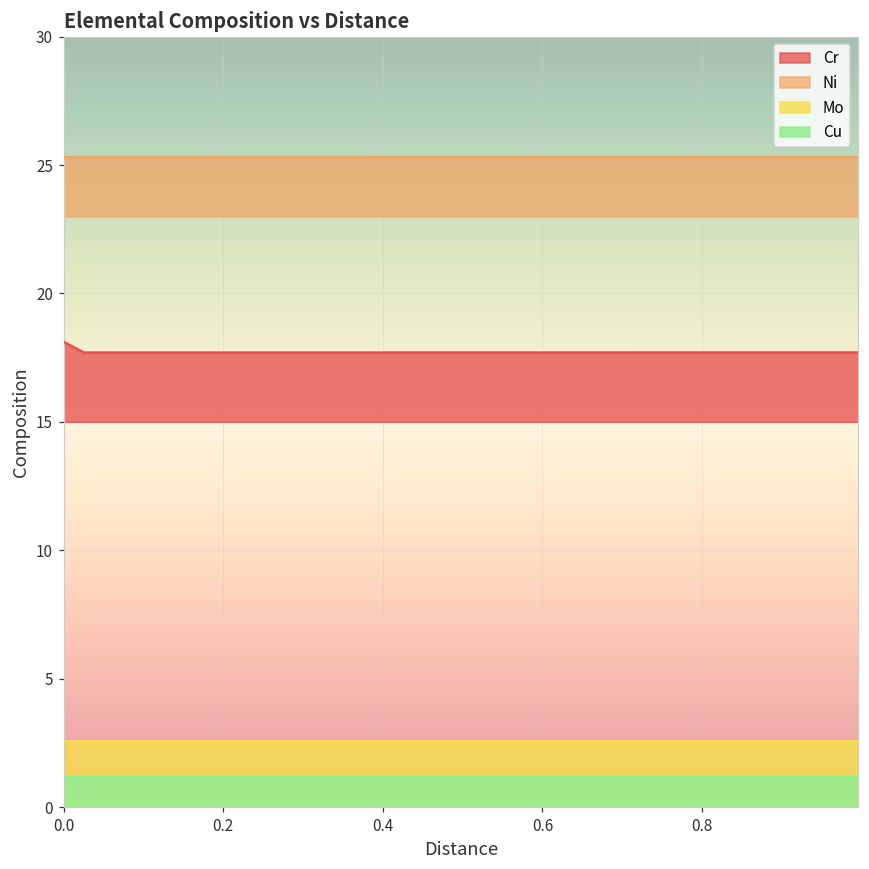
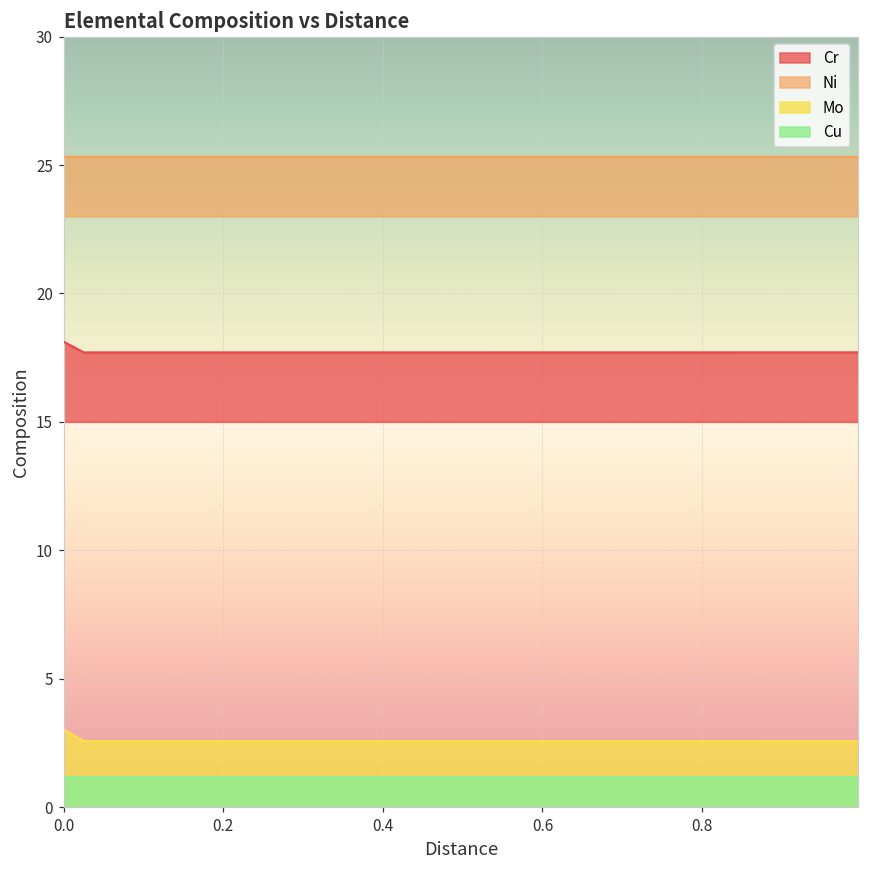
Mo, 0.0: 2.6 -> 3.0
